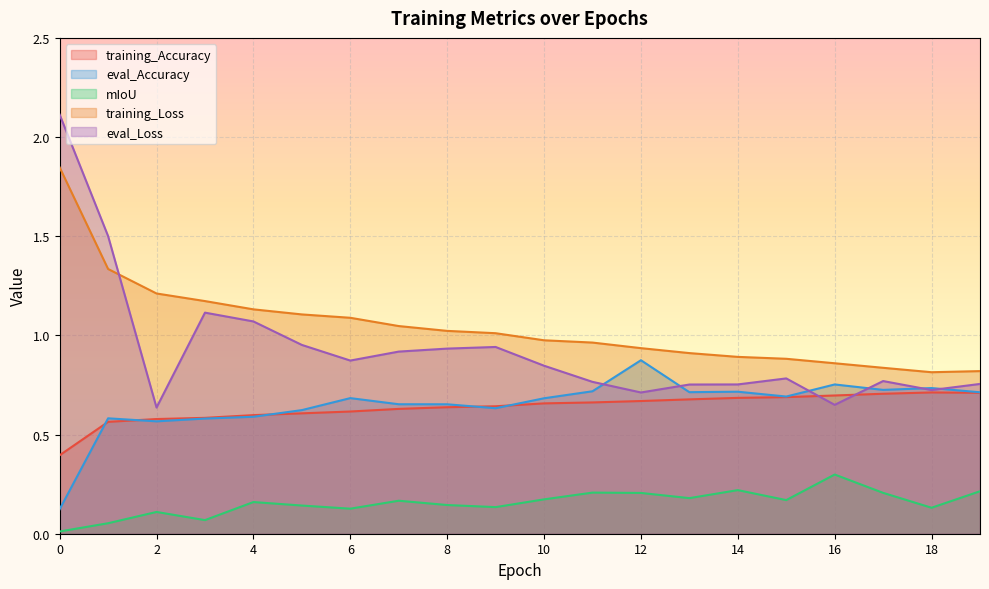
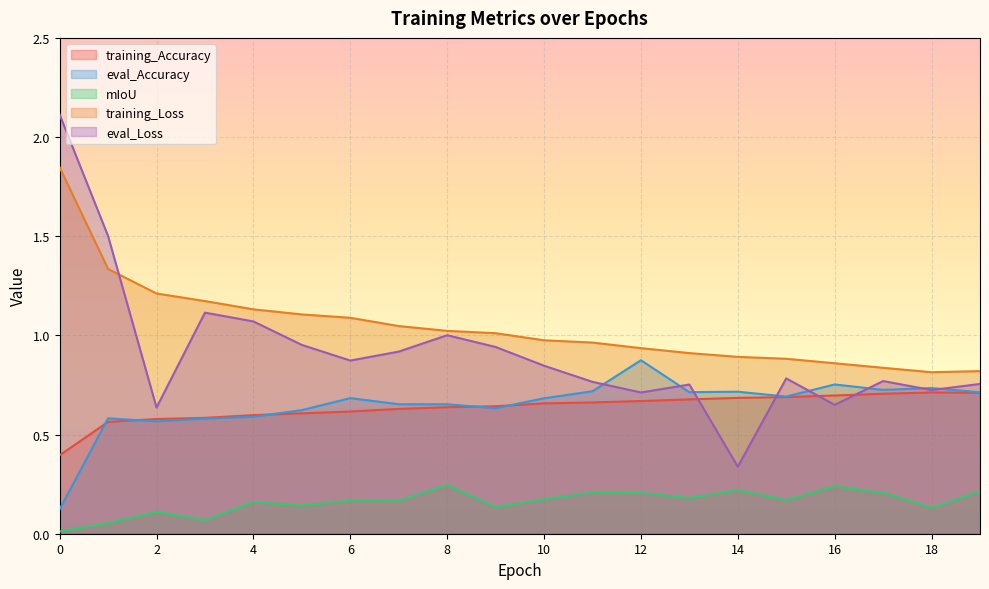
mIoU, 6: 0.13 -> 0.17
mIoU, 8: 0.14 -> 0.25
eval_Loss, 8: 0.93 -> 1.00
eval_Loss, 14: 0.75 -> 0.34
mIoU, 16: 0.30 -> 0.24
